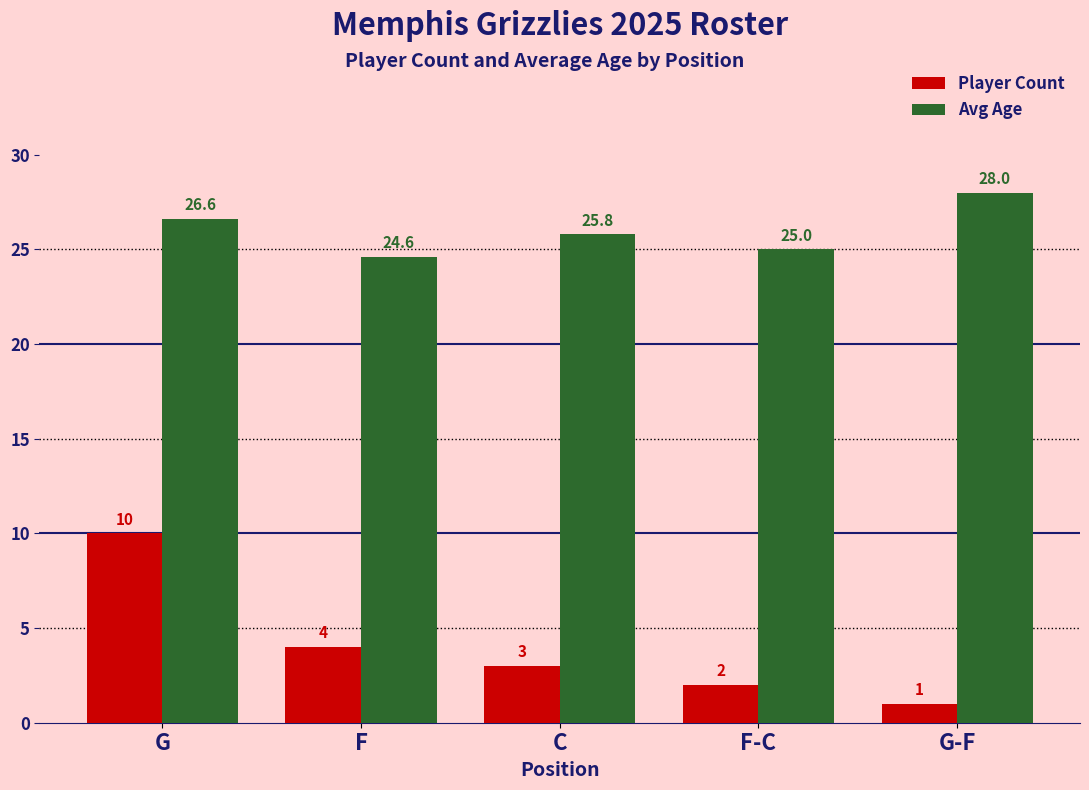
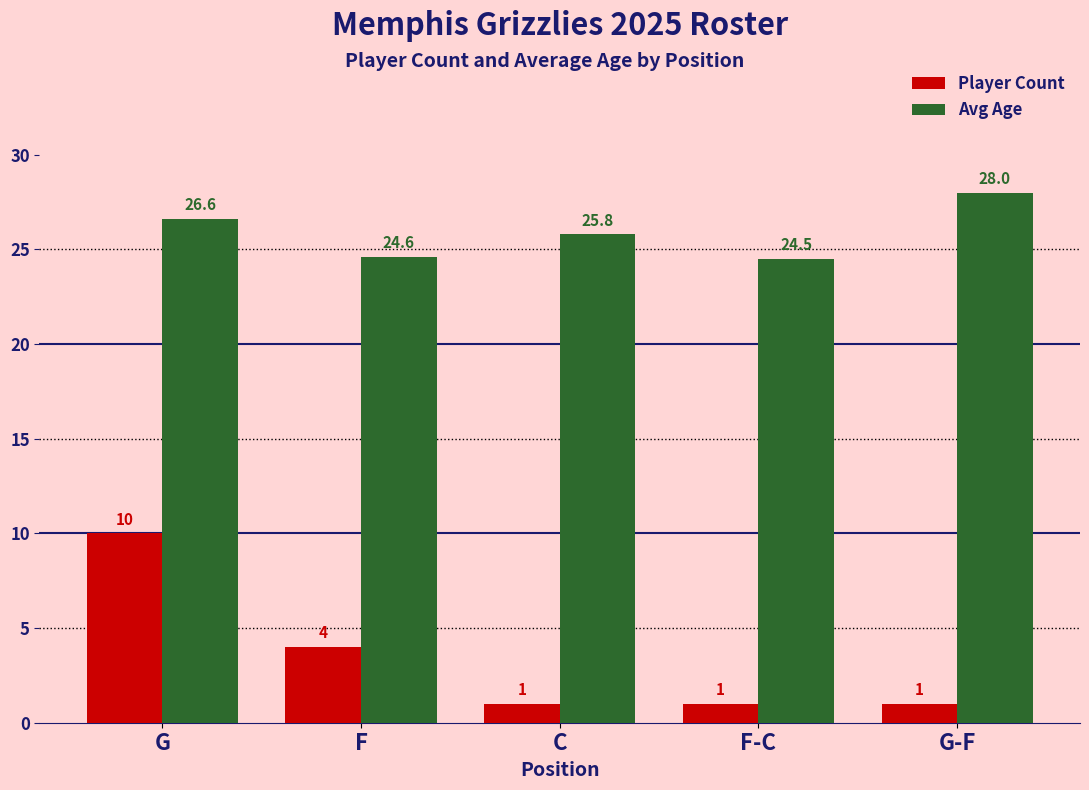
Player Count, C: 3 -> 1
Player Count, F-C: 2 -> 1
Avg Age, F-C: 25.0 -> 24.5
